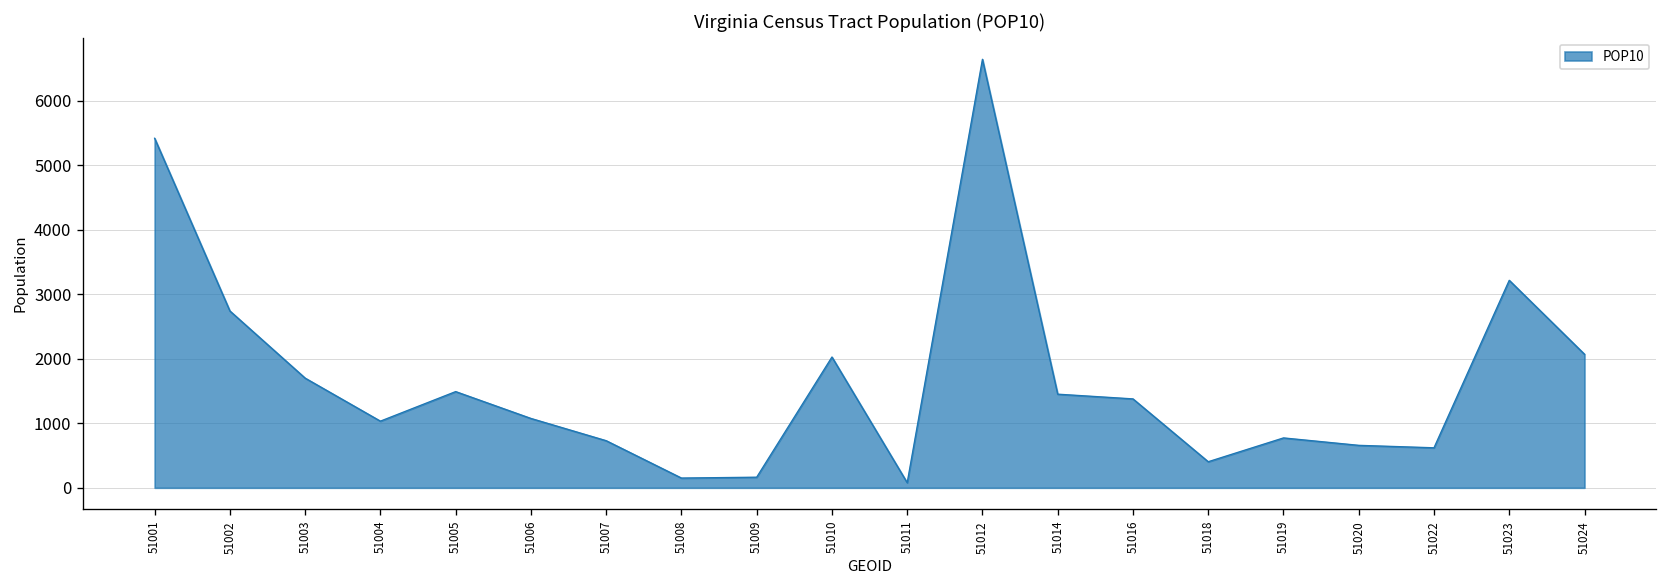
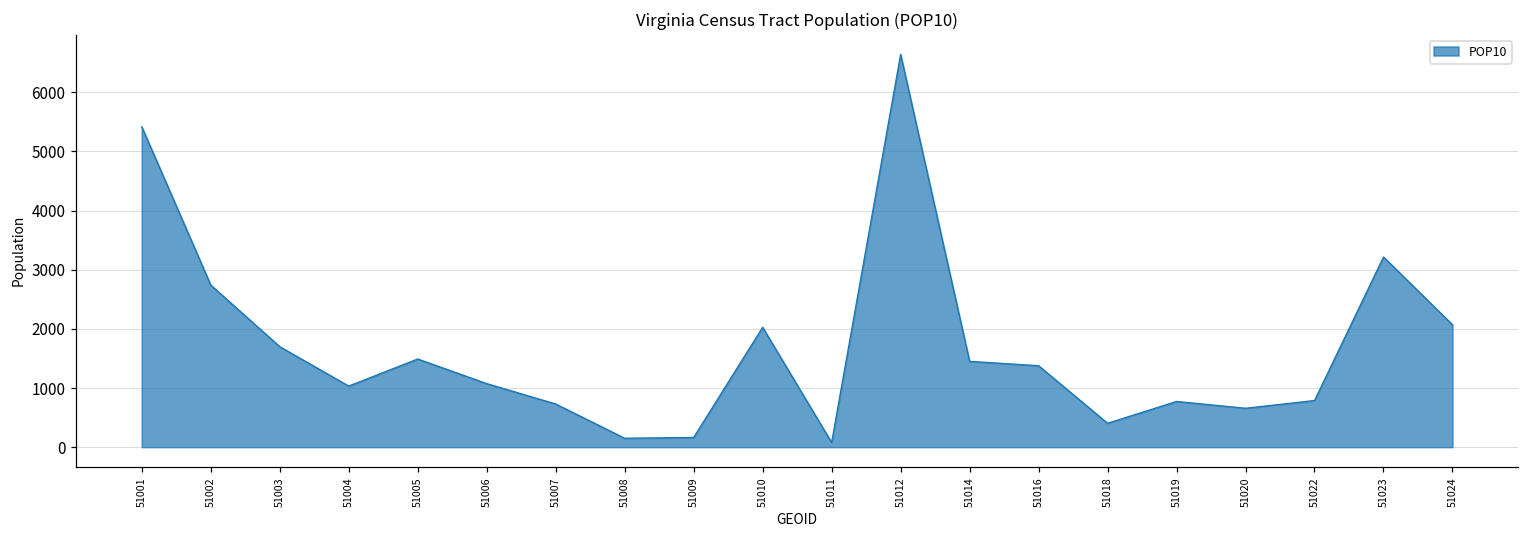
51022: 600 -> 800
